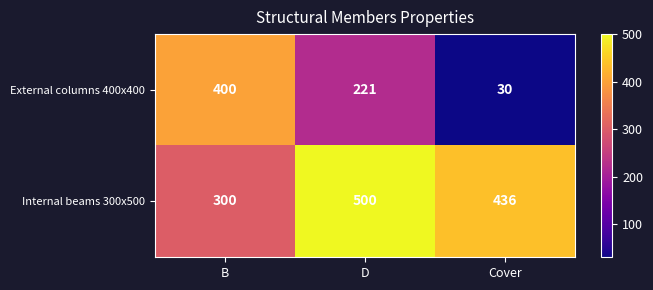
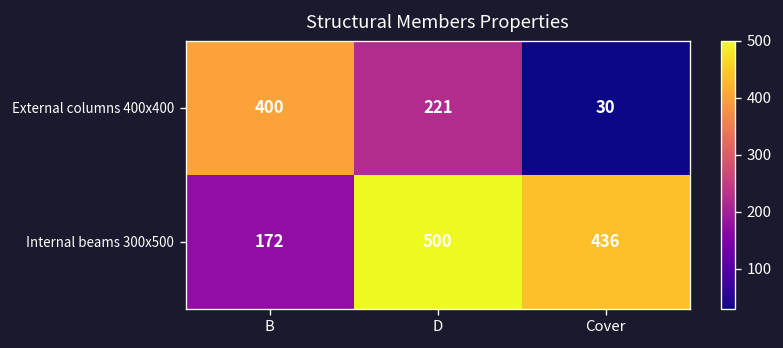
Internal beams 300x500, B: 300 -> 172
